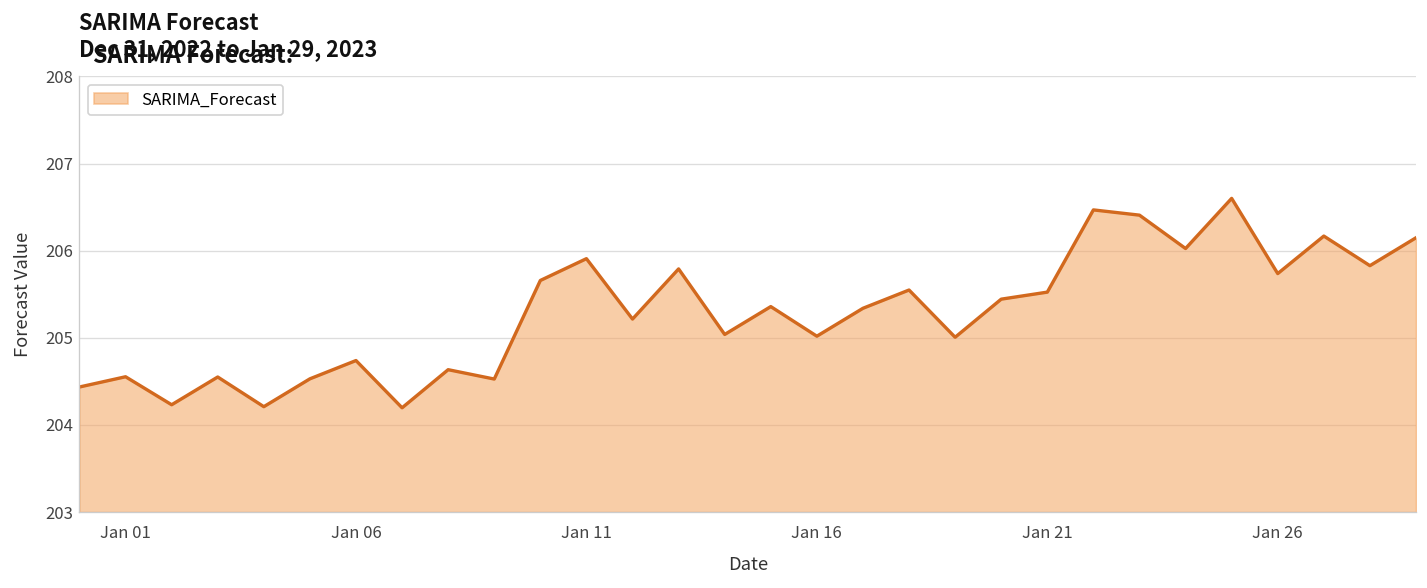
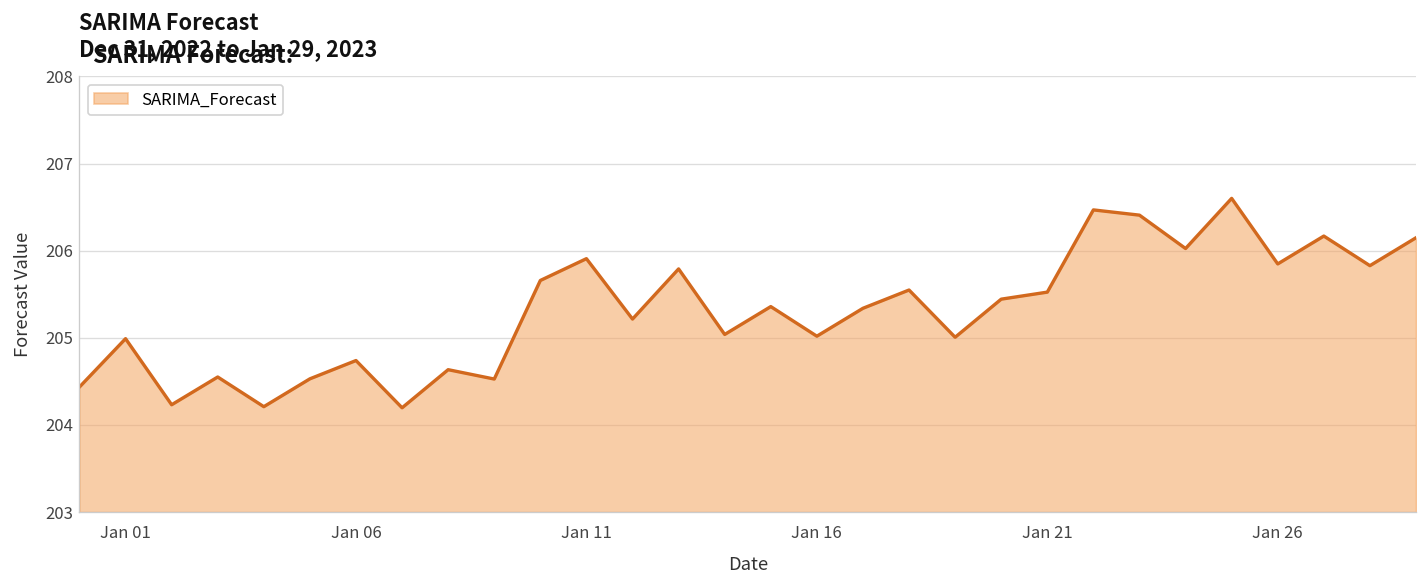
Jan 01: 204.6 -> 205.0
Jan 26: 205.7 -> 205.8
